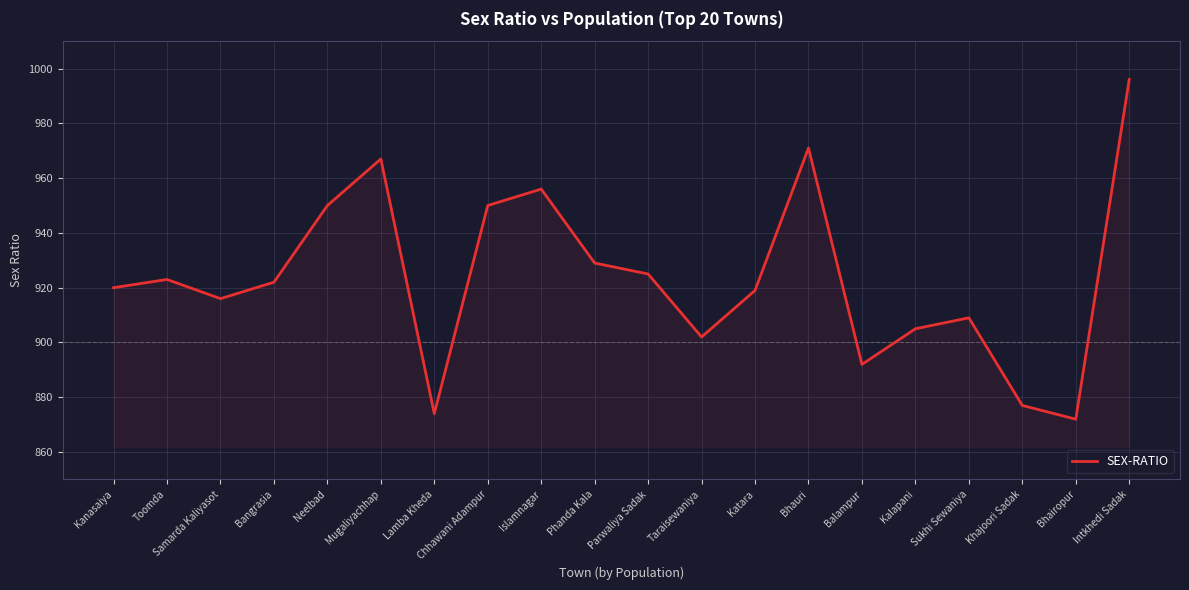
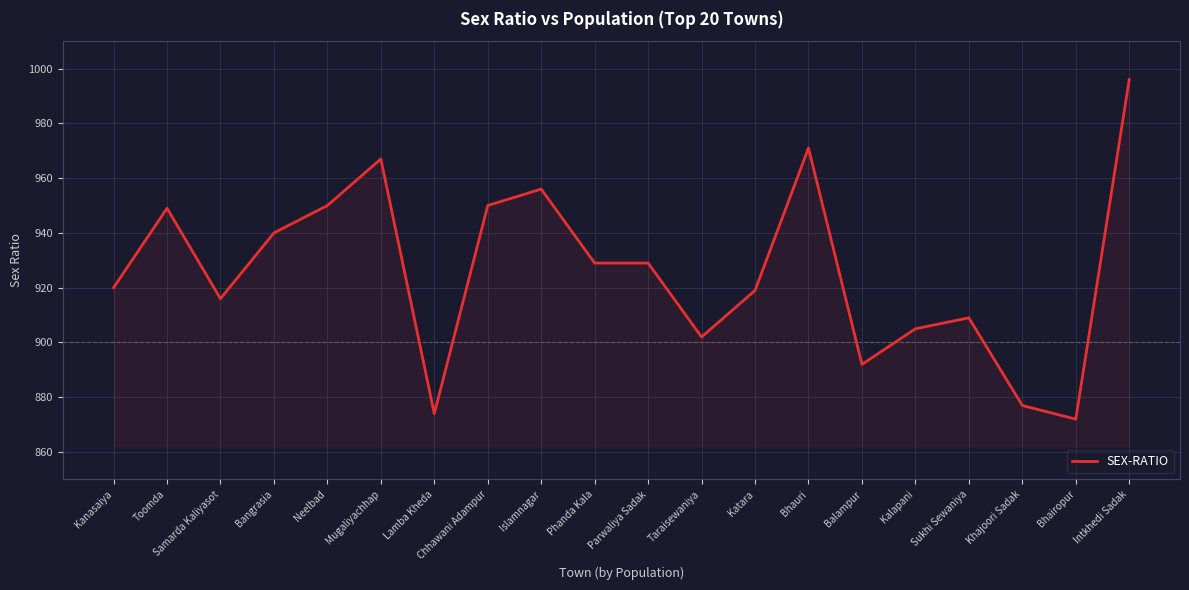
Toomda: 923 -> 949
Bangrasia: 922 -> 940
Parwaliya Sadak: 925 -> 929
